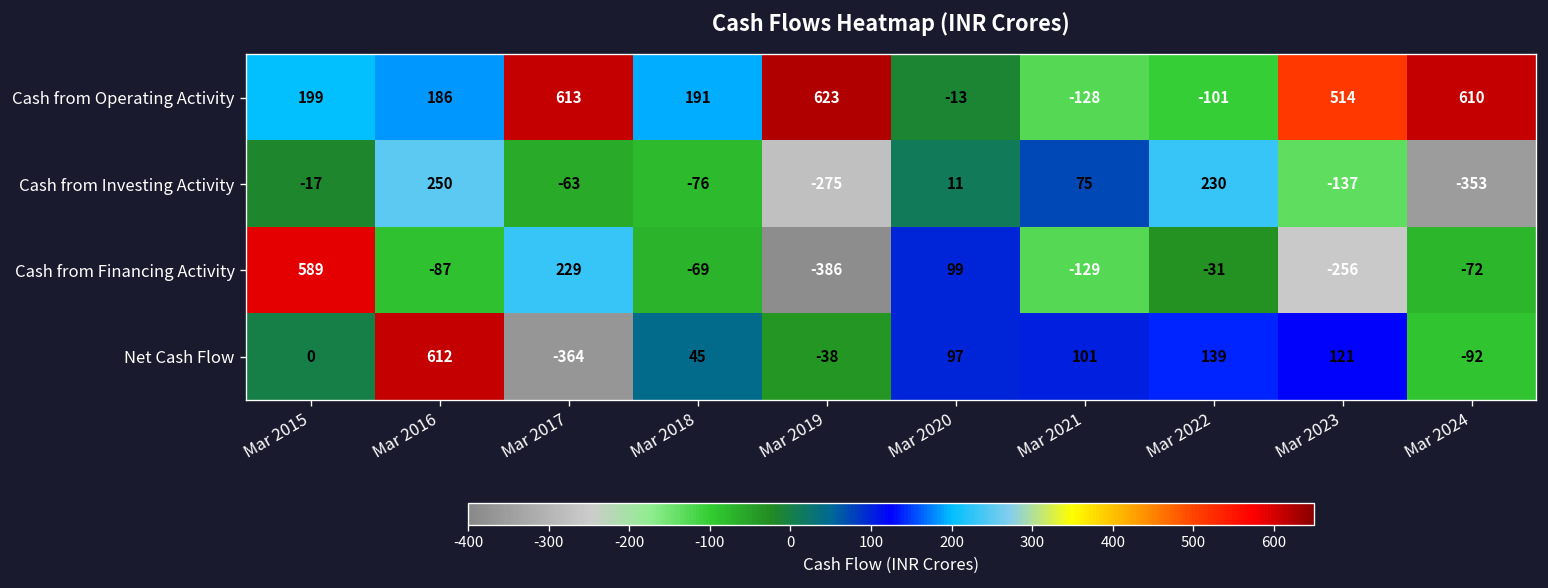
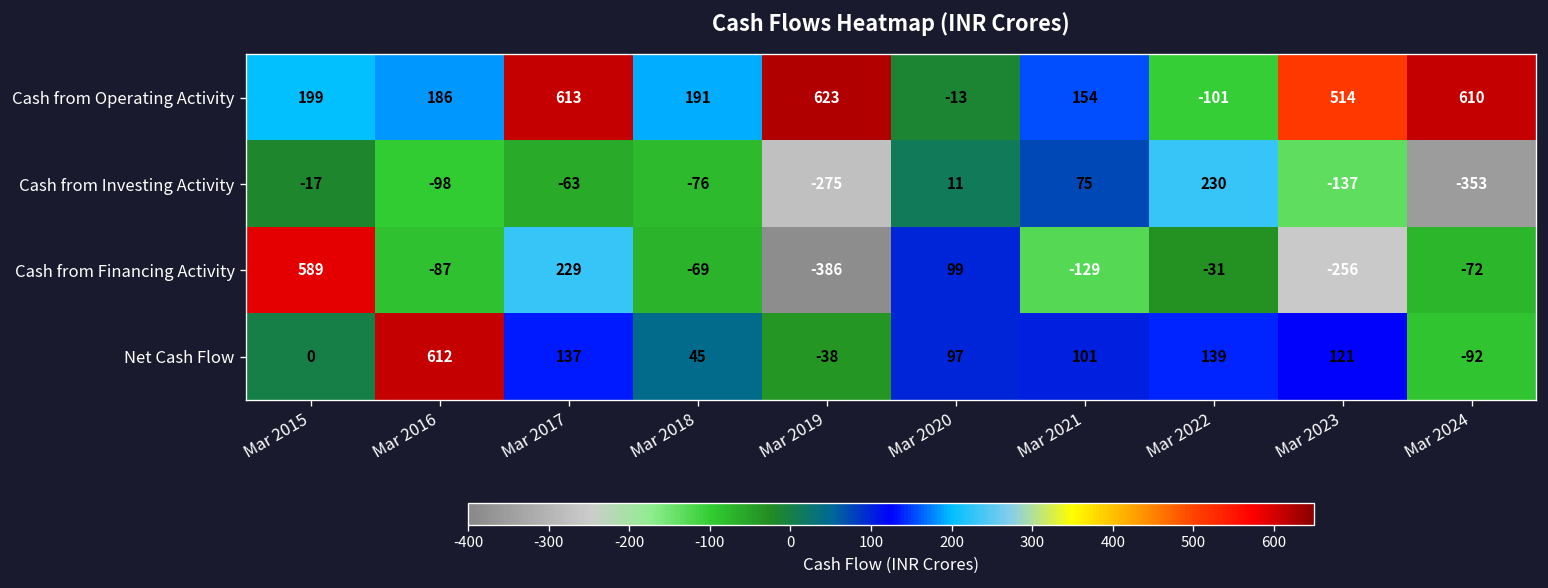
Cash from Operating Activity, Mar 2021: -128 -> 154
Cash from Investing Activity, Mar 2016: 250 -> -98
Net Cash Flow, Mar 2017: -364 -> 137
